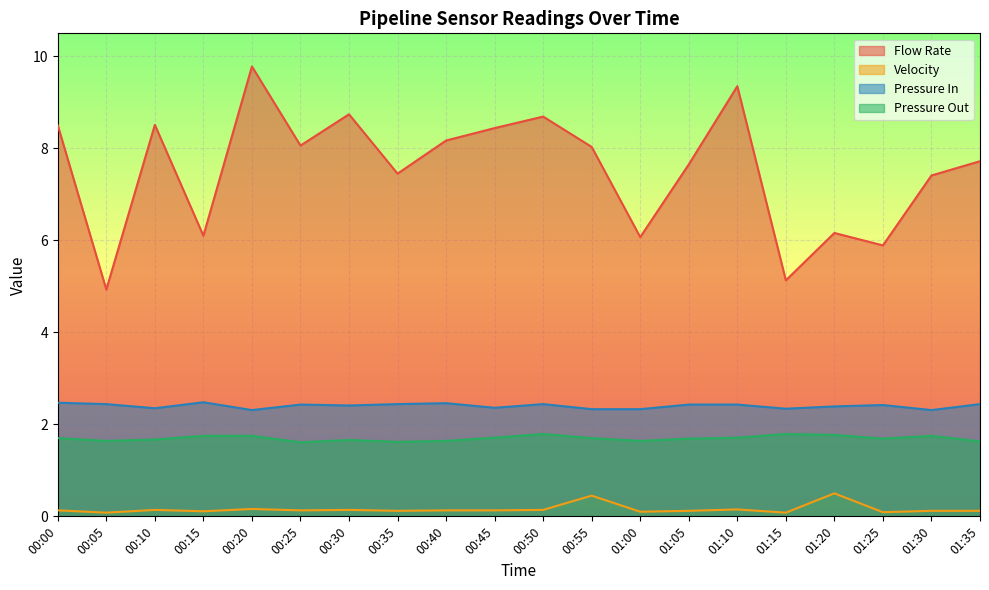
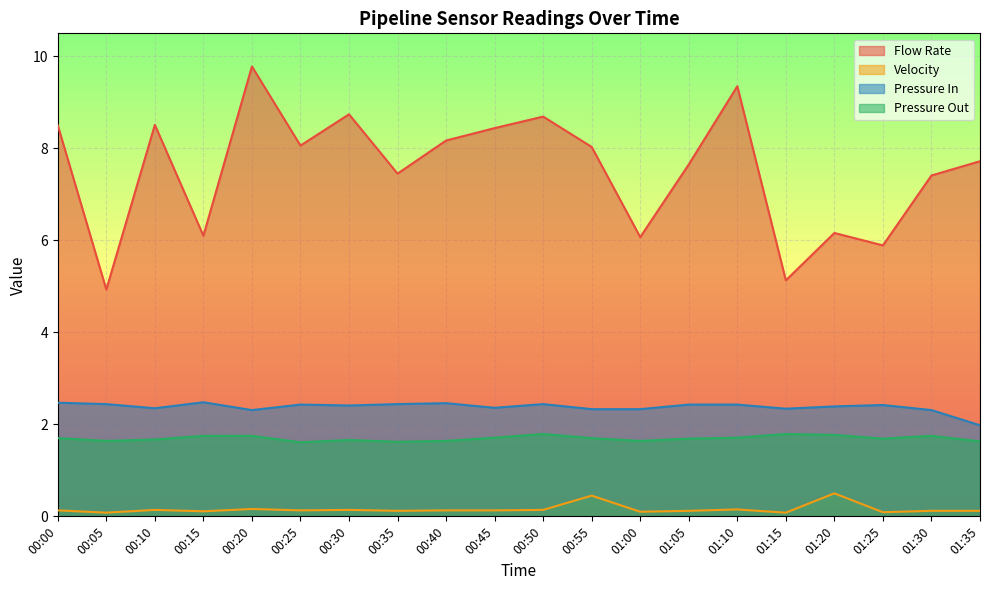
Pressure In, 01:35: 2.4 -> 2.0
